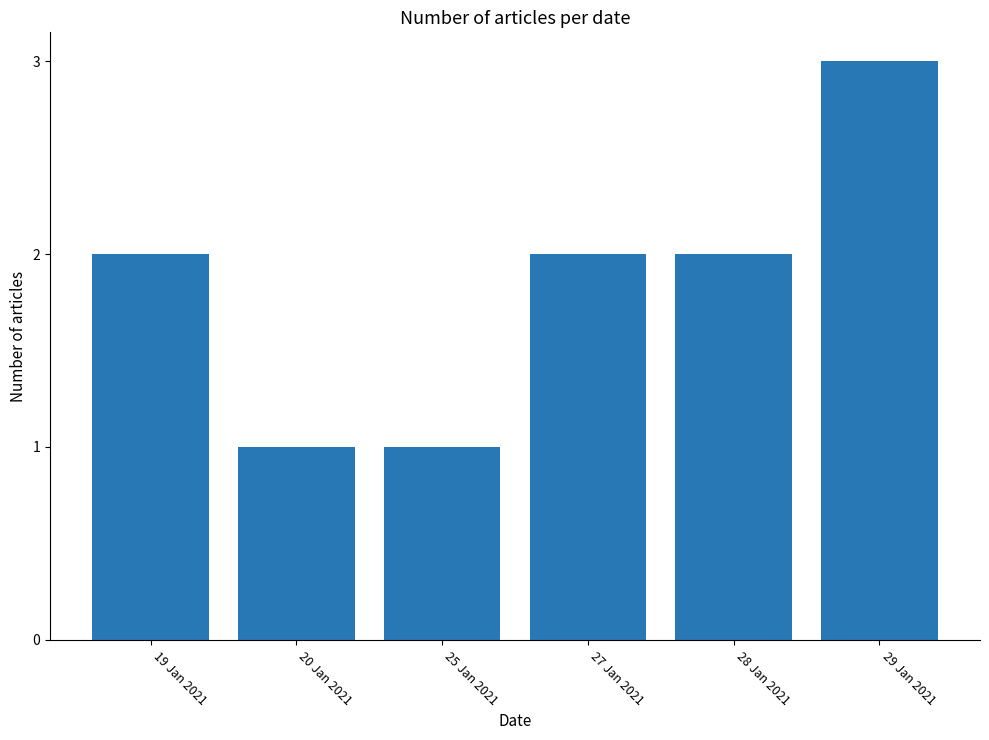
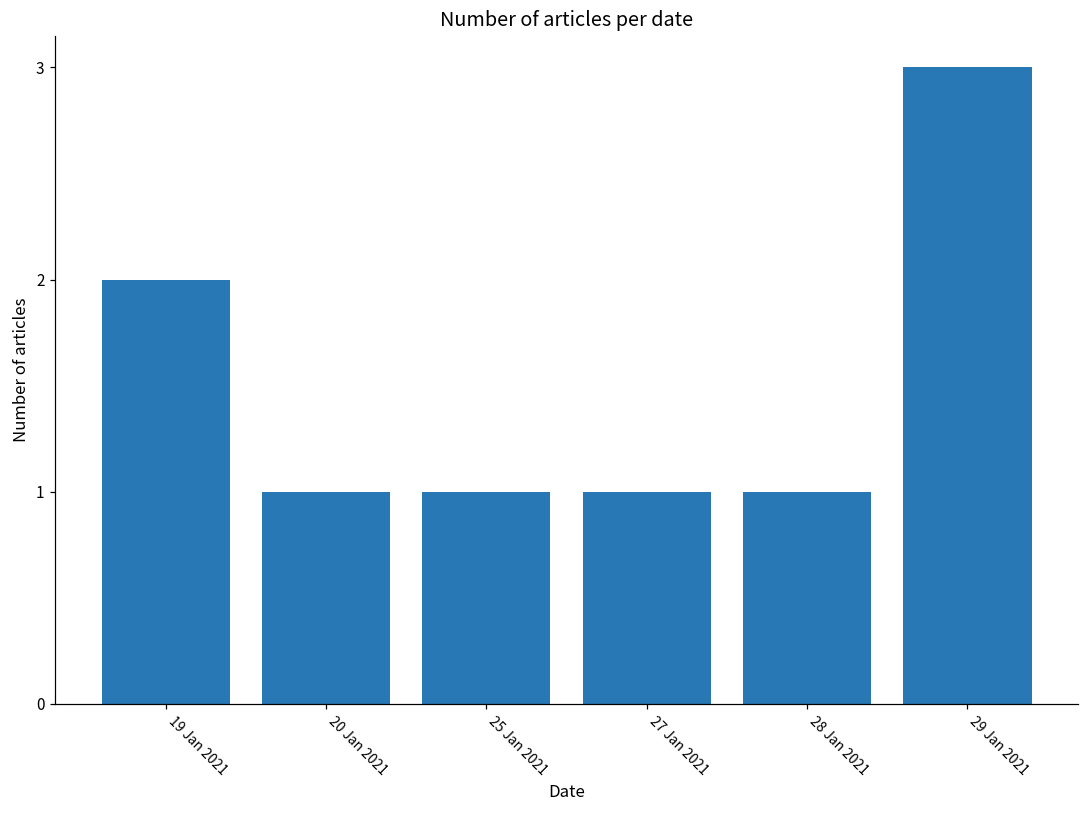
27 Jan 2021: 2 -> 1
28 Jan 2021: 2 -> 1
